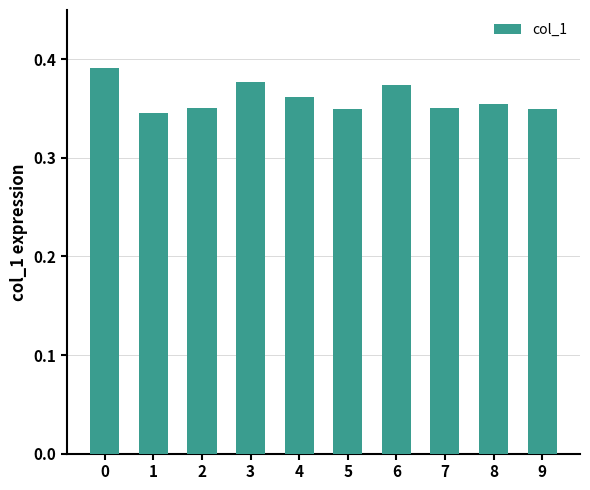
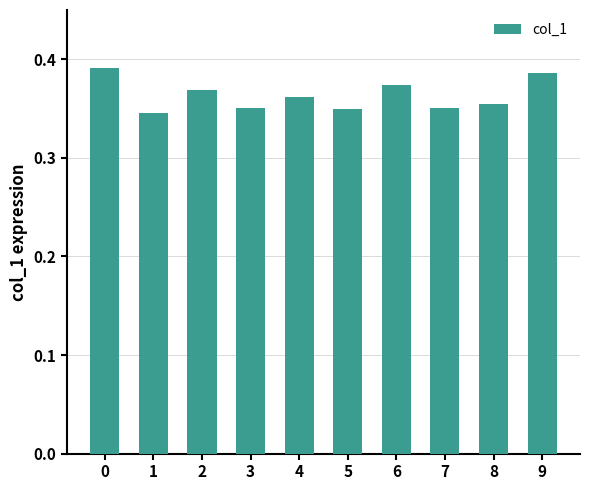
2: 0.35 -> 0.37
3: 0.38 -> 0.35
9: 0.35 -> 0.39
